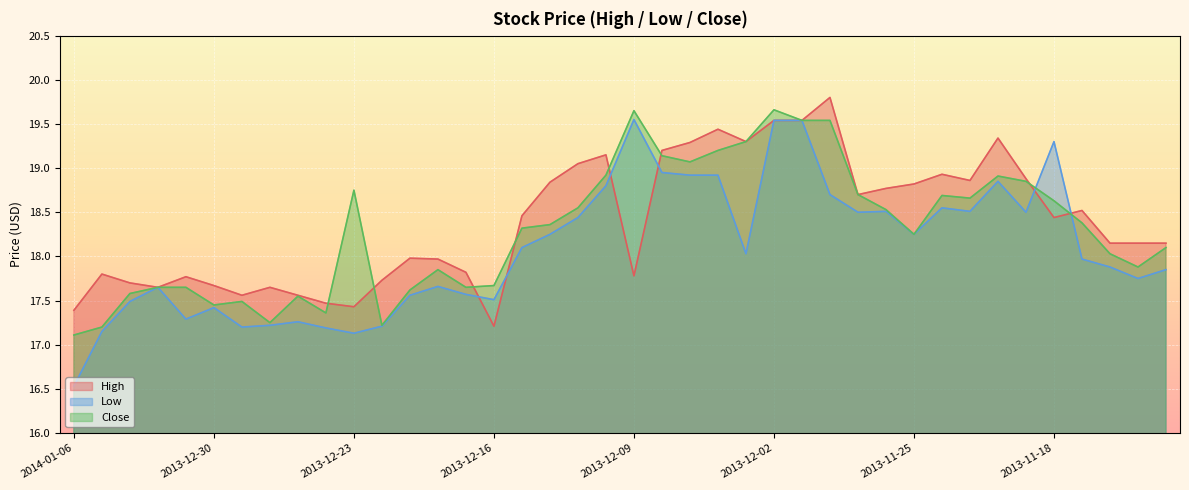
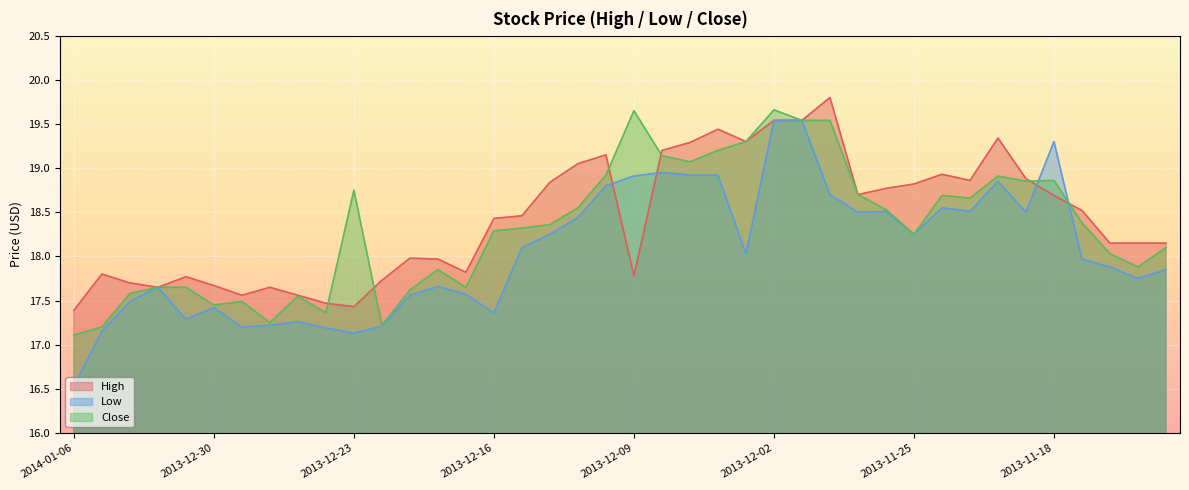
High, 2013-12-16: 17.2 -> 18.4
Low, 2013-12-16: 17.5 -> 17.4
Close, 2013-12-16: 17.7 -> 18.3
Low, 2013-12-09: 19.6 -> 18.9
High, 2013-11-18: 18.4 -> 18.7
Close, 2013-11-18: 18.6 -> 18.9
